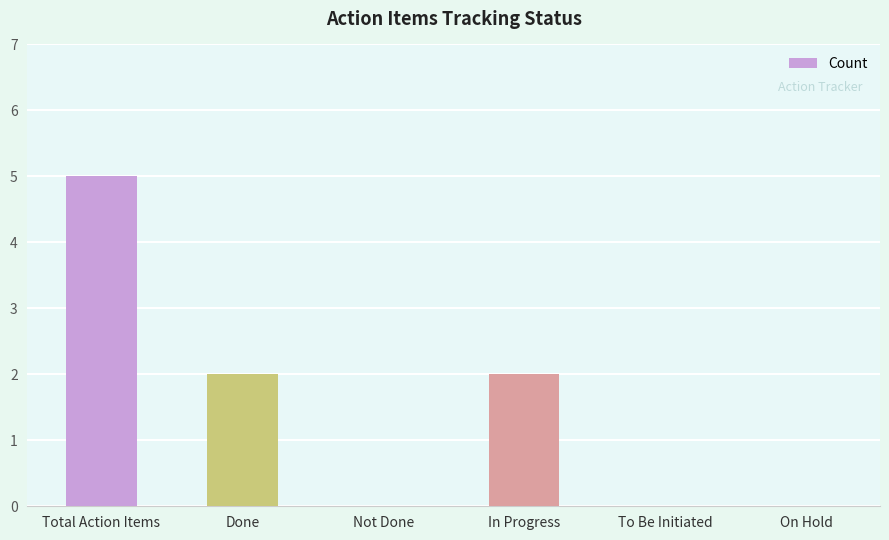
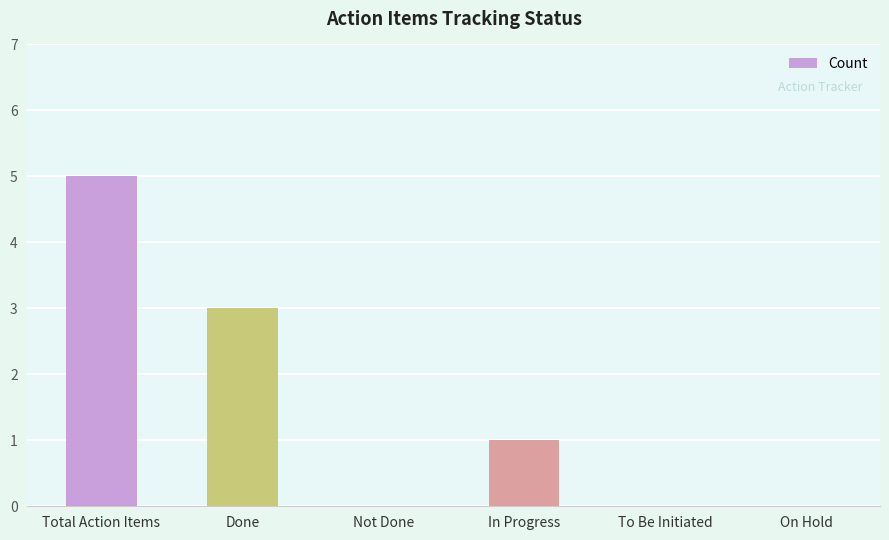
Done: 2 -> 3
In Progress: 2 -> 1
